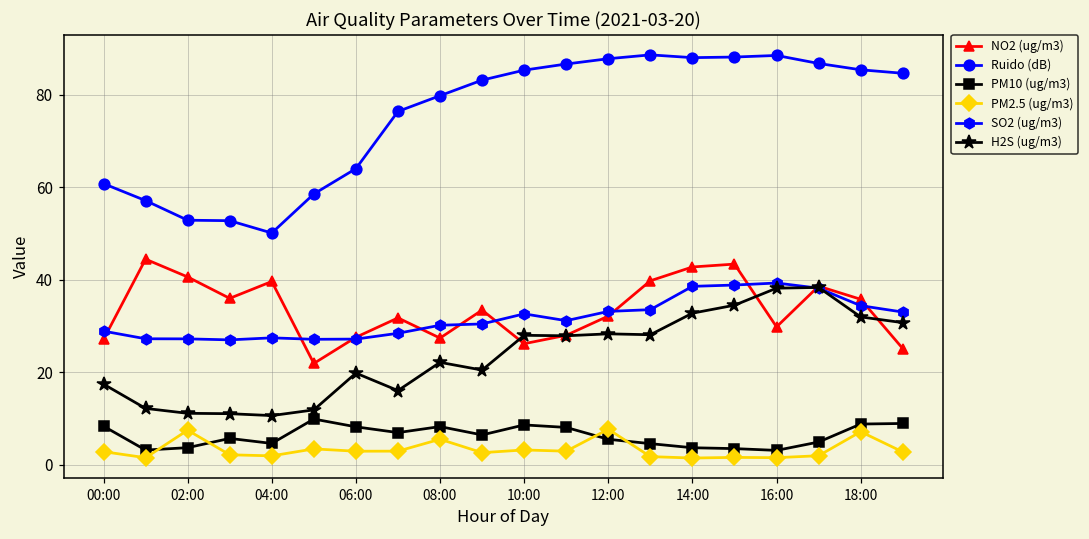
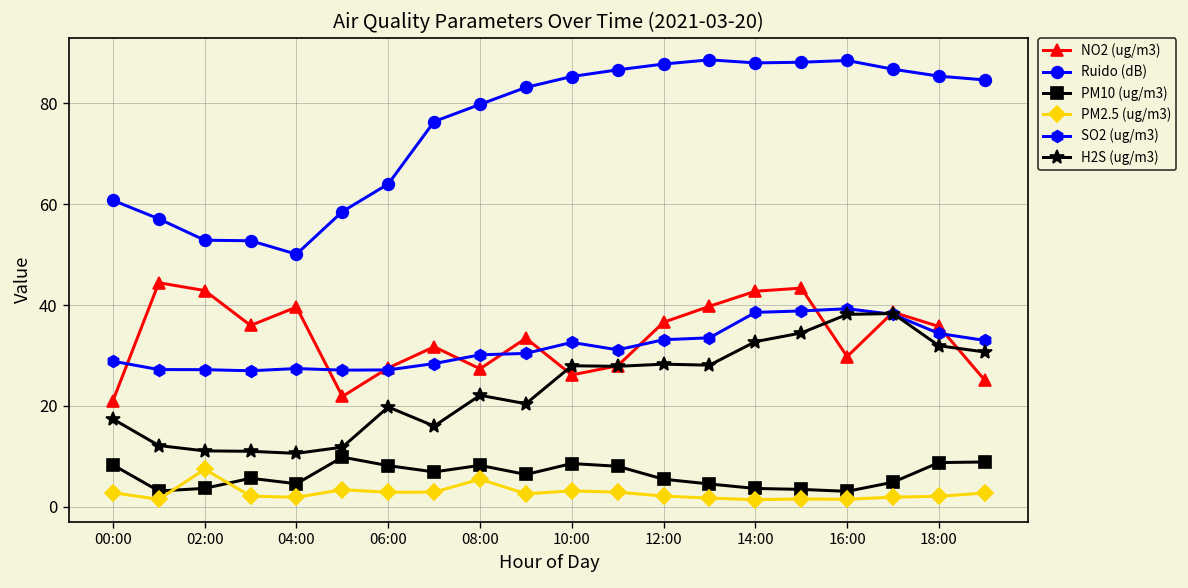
NO2 (ug/m3), 00:00: 27 -> 21
NO2 (ug/m3), 02:00: 41 -> 43
NO2 (ug/m3), 12:00: 32 -> 37
PM2.5 (ug/m3), 12:00: 8 -> 2
PM2.5 (ug/m3), 18:00: 7 -> 2
